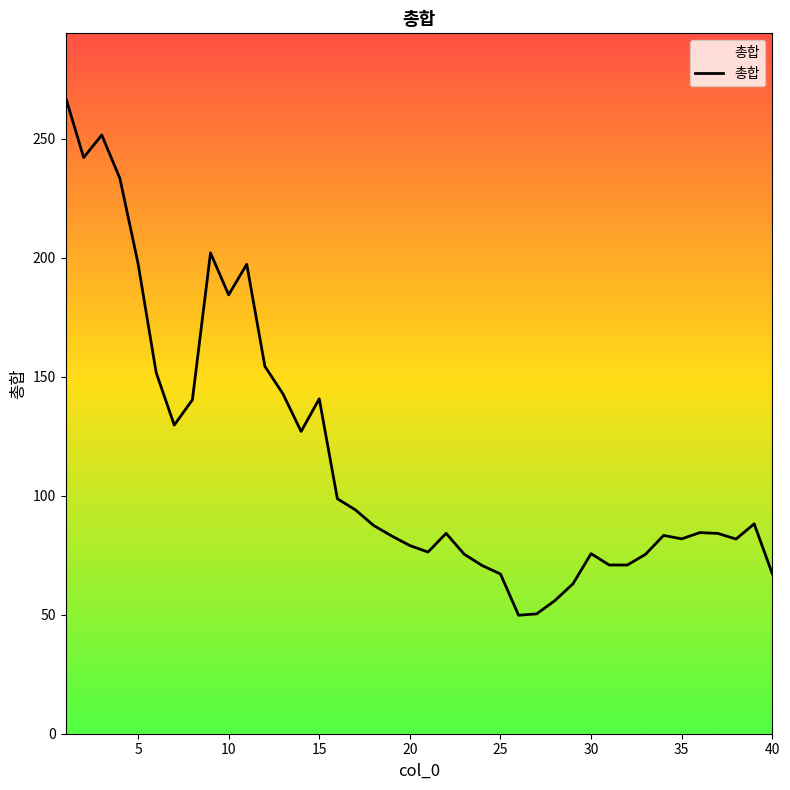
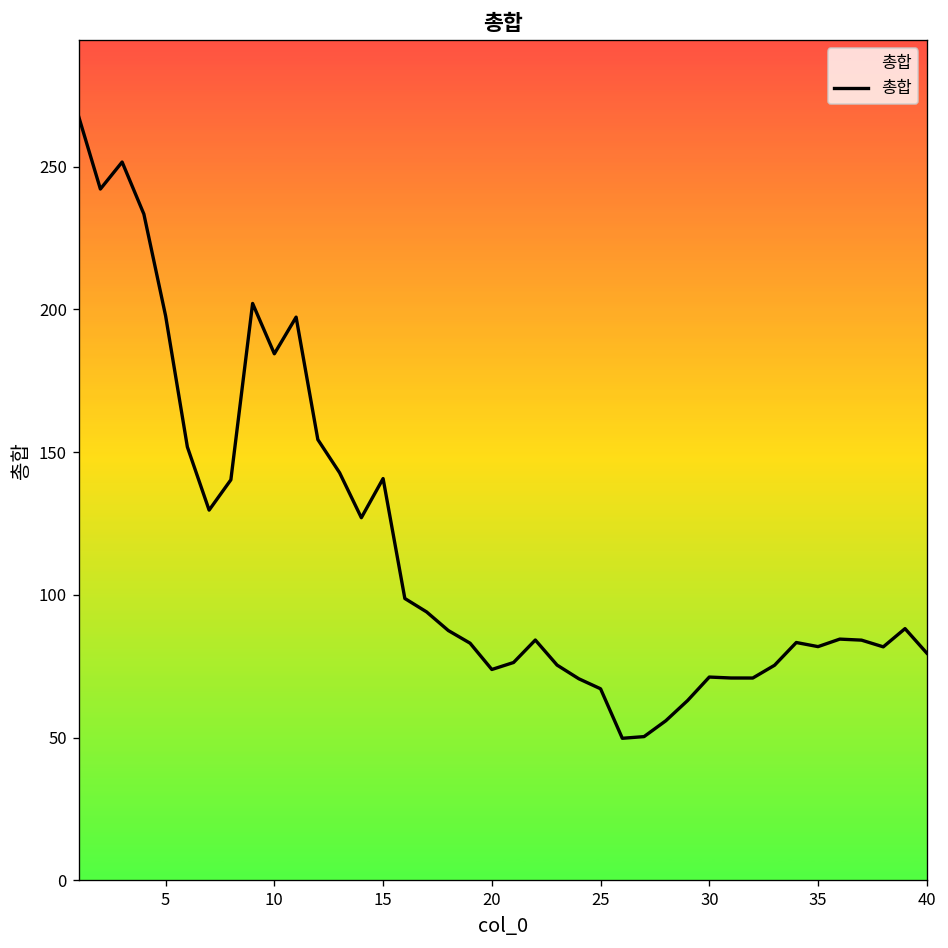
20: 79 -> 74
30: 76 -> 71
40: 67 -> 80
